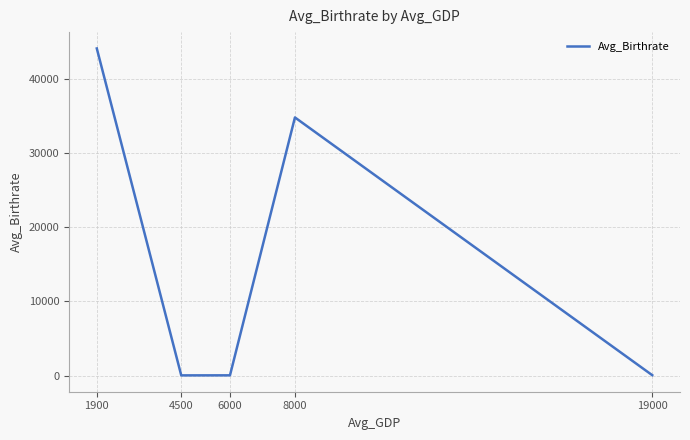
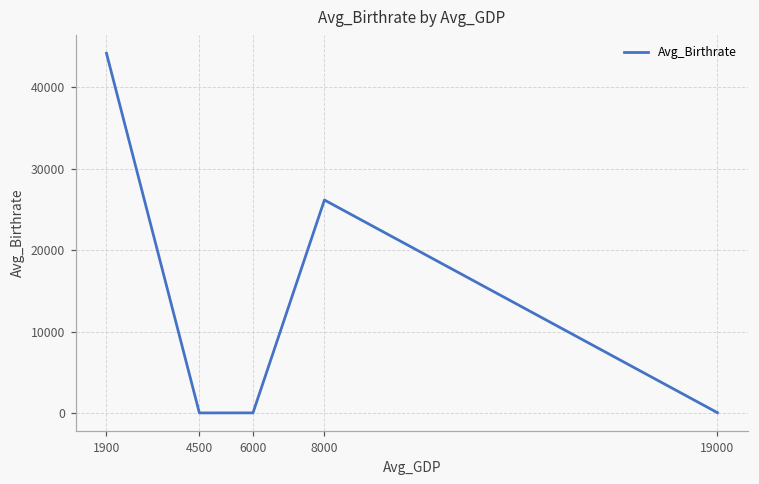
8000: 35000 -> 26000
